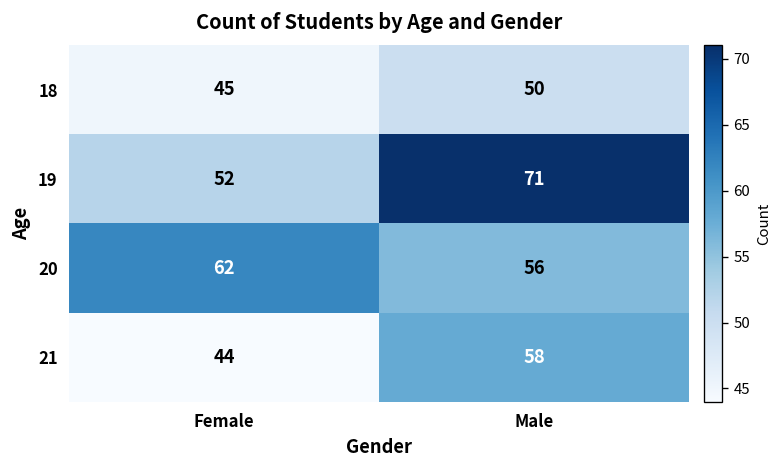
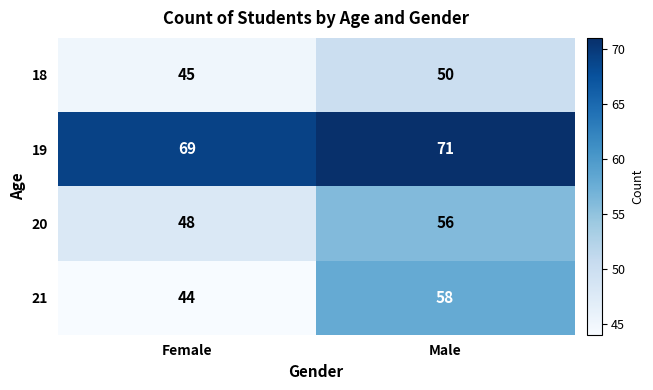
19, Female: 52 -> 69
20, Female: 62 -> 48
